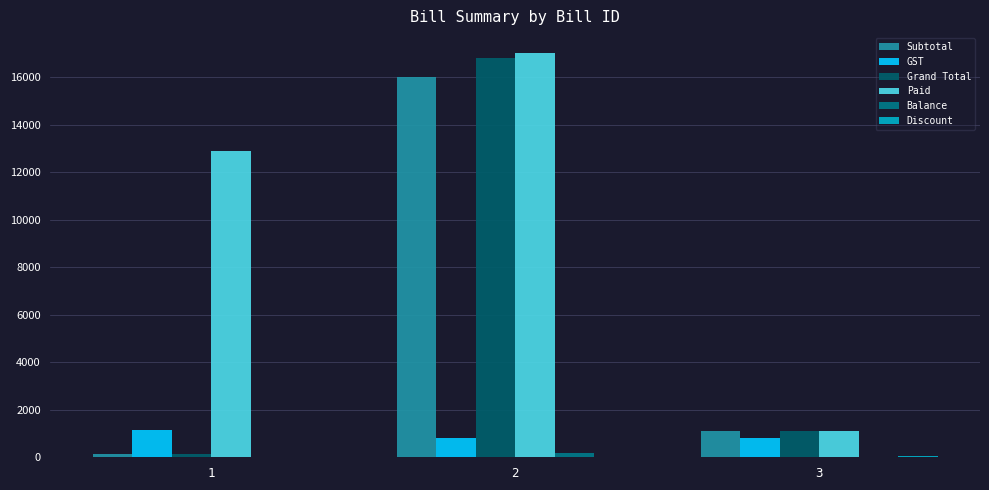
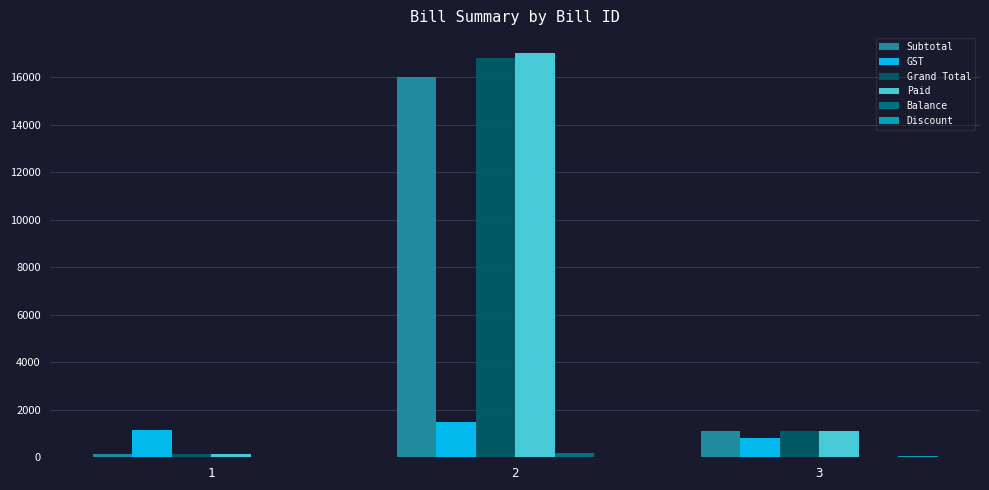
Paid, 1: 12900 -> 200
GST, 2: 800 -> 1500
